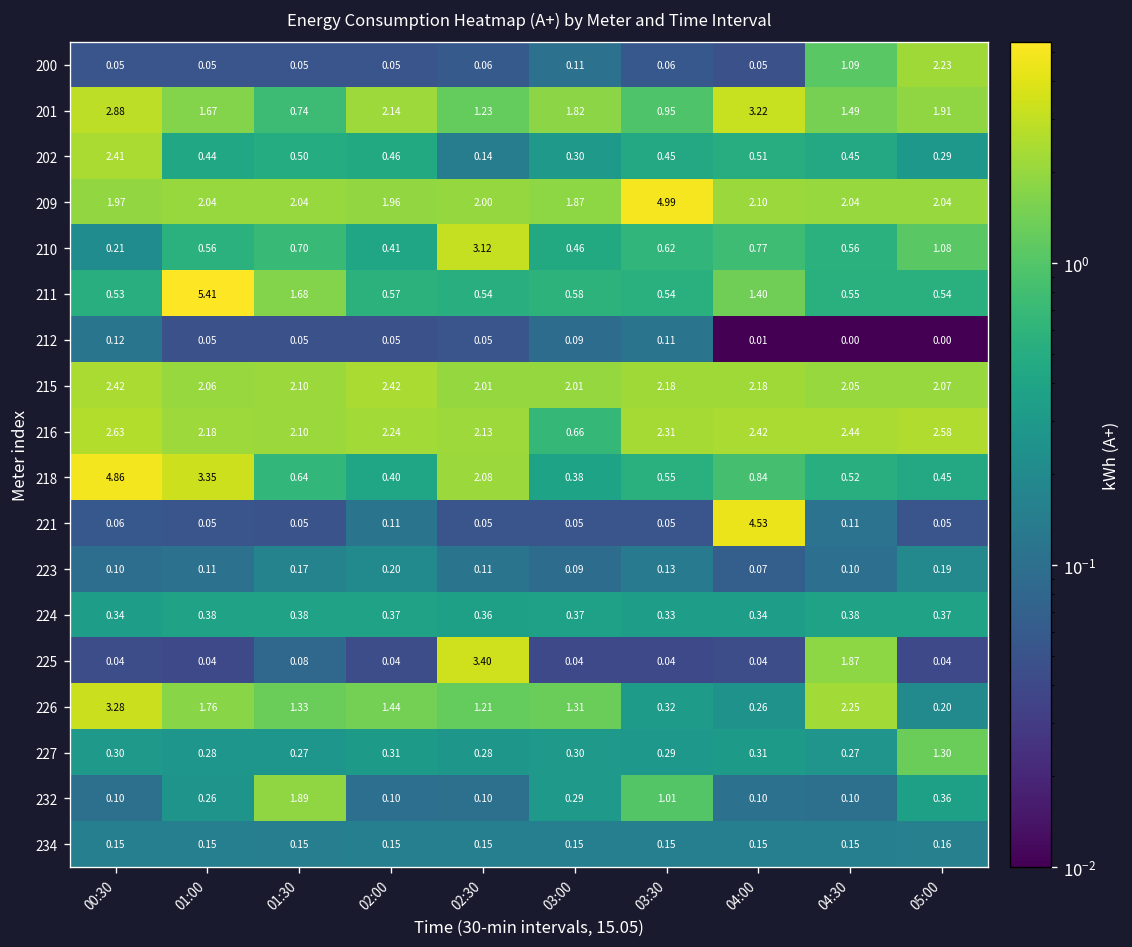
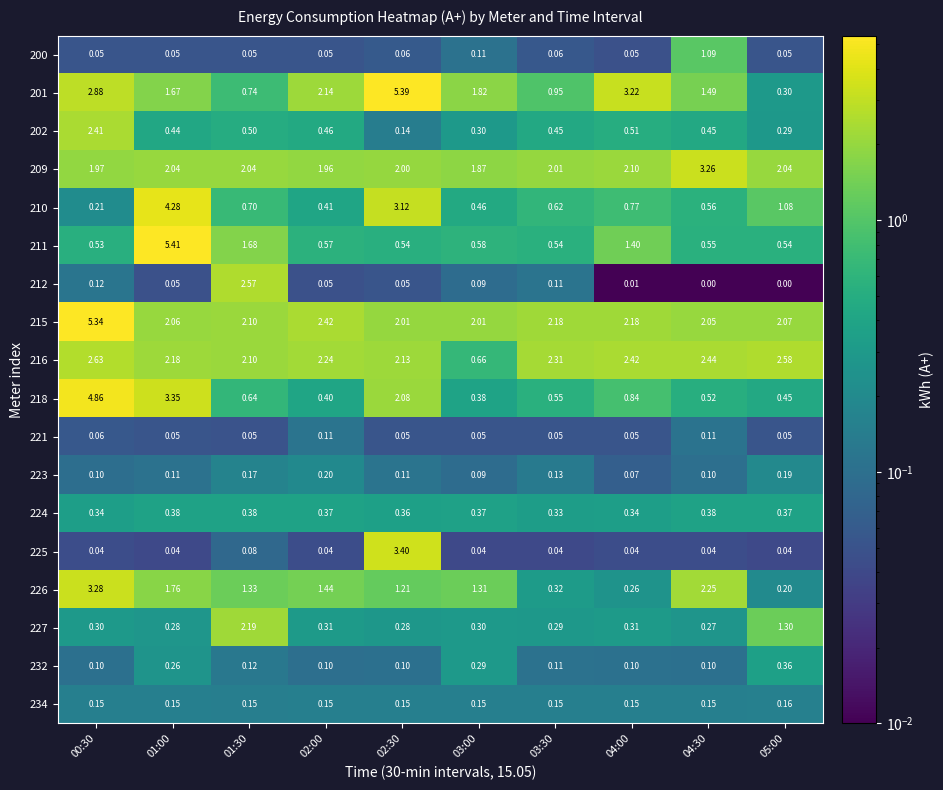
200, 05:00: 2.23 -> 0.05
201, 02:30: 1.23 -> 5.39
201, 05:00: 1.91 -> 0.30
209, 03:30: 4.99 -> 2.01
209, 04:30: 2.04 -> 3.26
210, 01:00: 0.56 -> 4.28
212, 01:30: 0.05 -> 2.57
215, 00:30: 2.42 -> 5.34
221, 04:00: 4.53 -> 0.05
225, 04:30: 1.87 -> 0.04
227, 01:30: 0.27 -> 2.19
232, 01:30: 1.89 -> 0.12
232, 03:30: 1.01 -> 0.11
